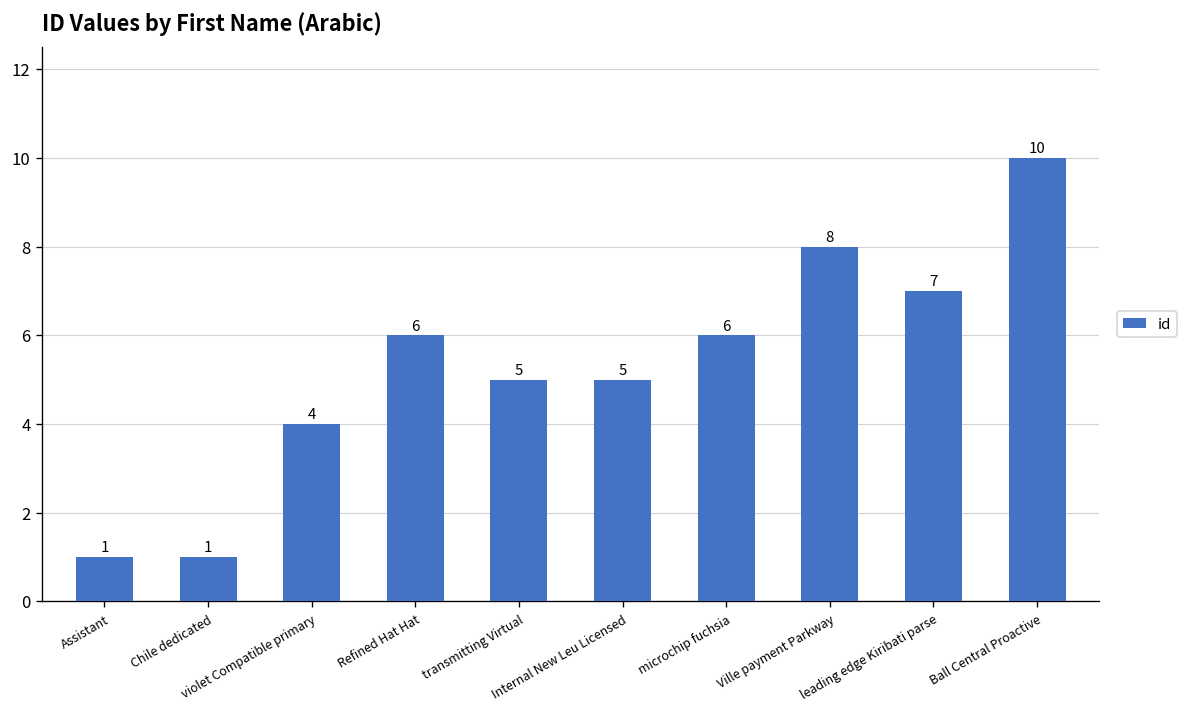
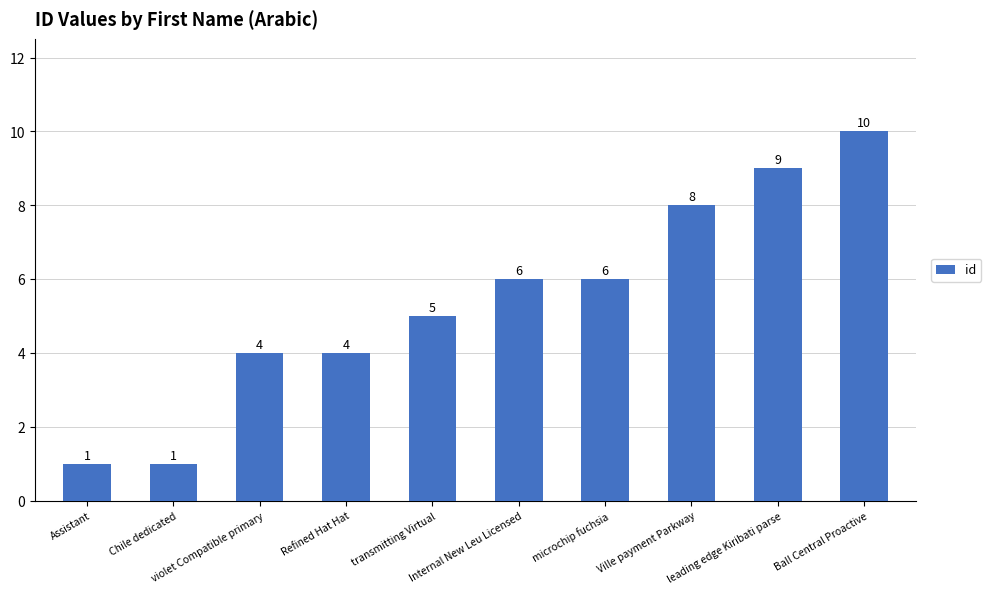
Refined Hat Hat: 6 -> 4
Internal New Leu Licensed: 5 -> 6
leading edge Kiribati parse: 7 -> 9
